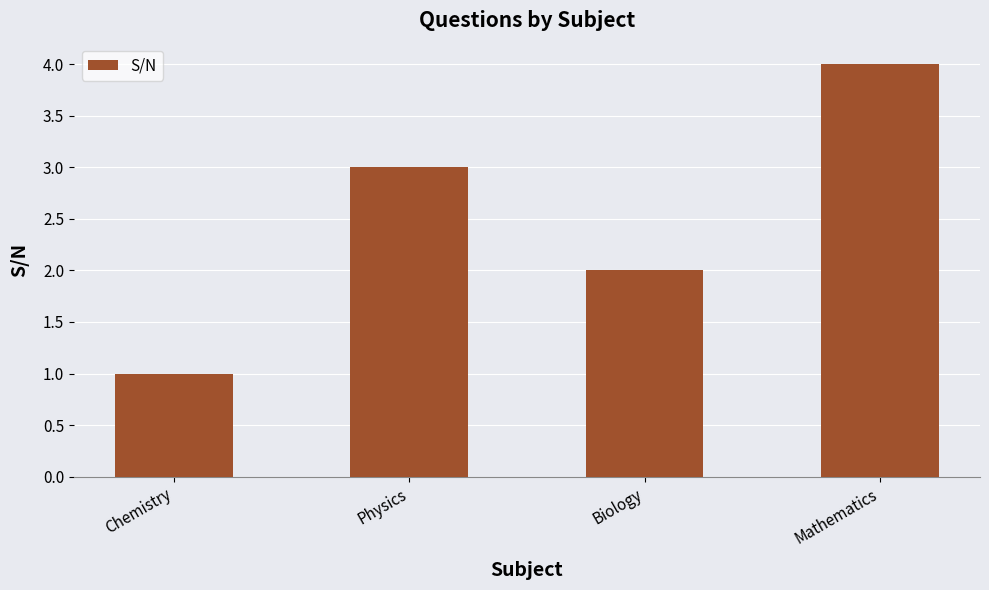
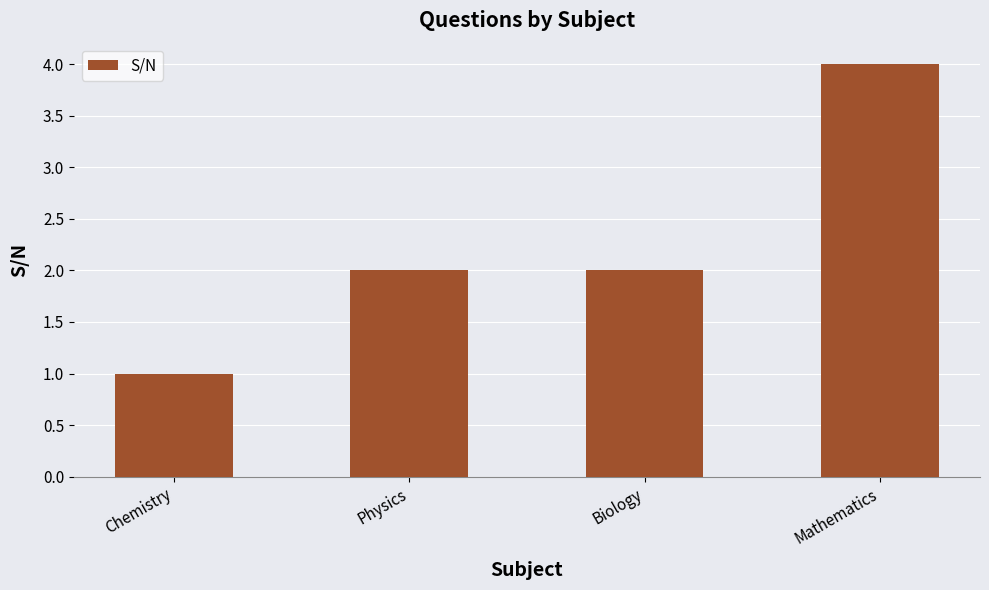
Physics: 3 -> 2
